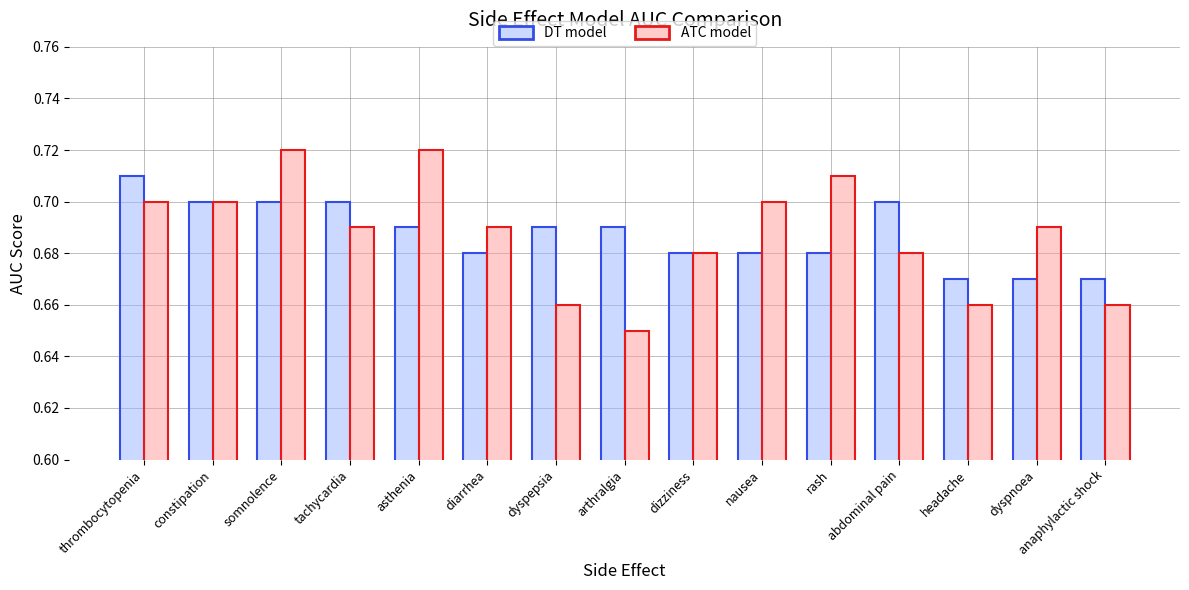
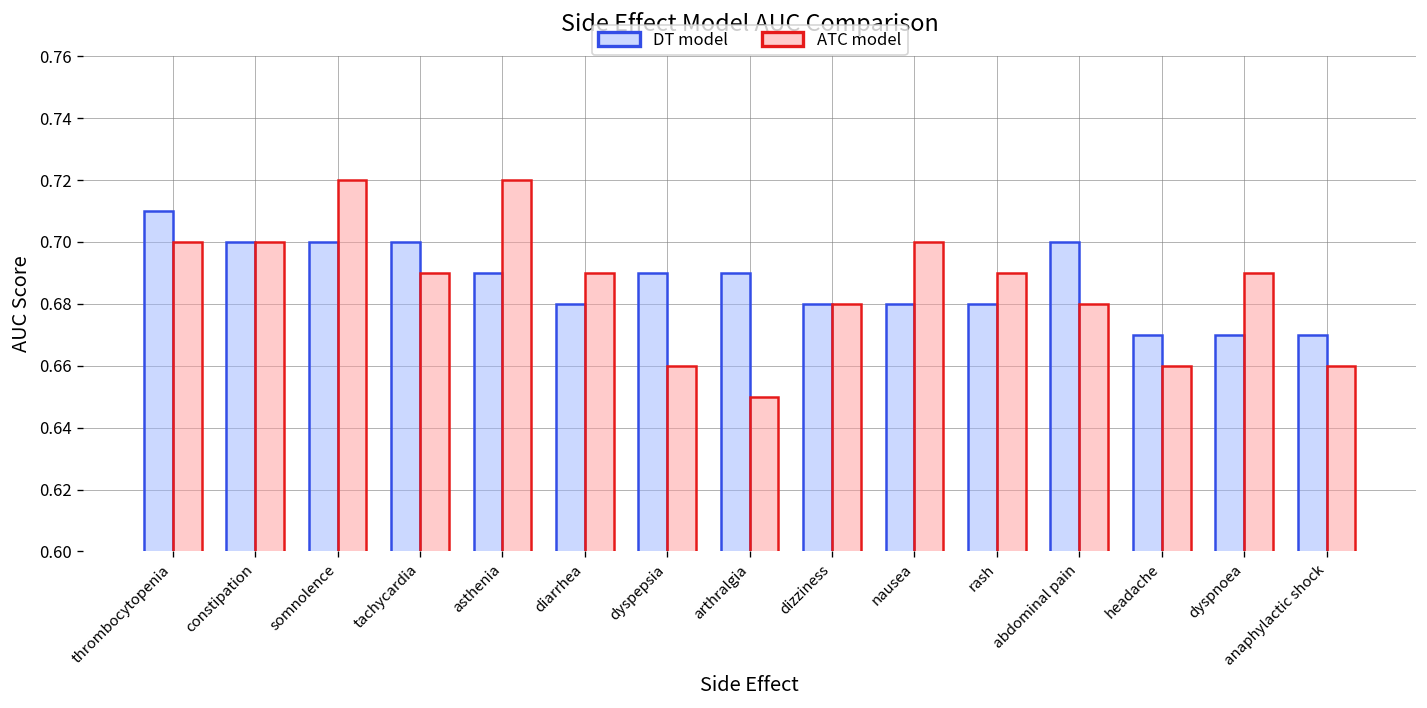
ATC model, rash: 0.71 -> 0.69
